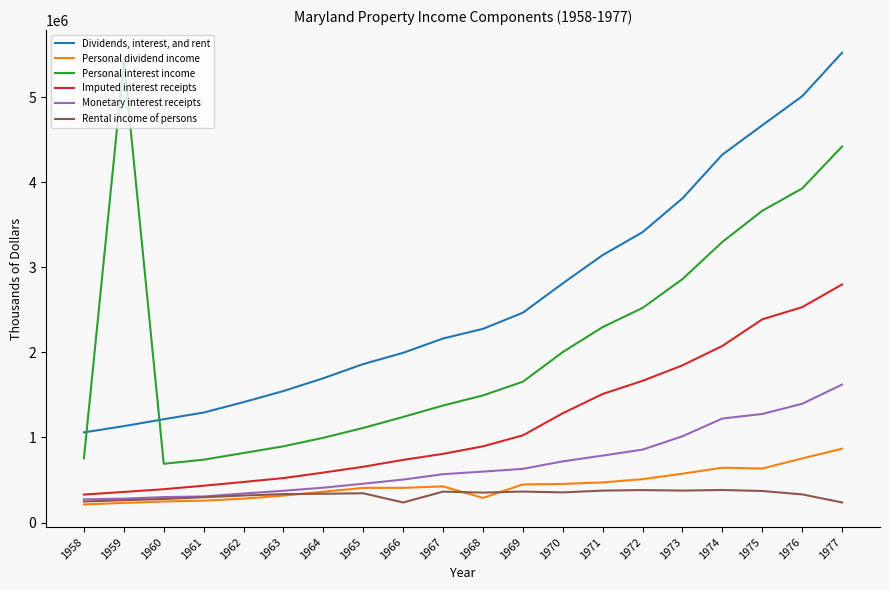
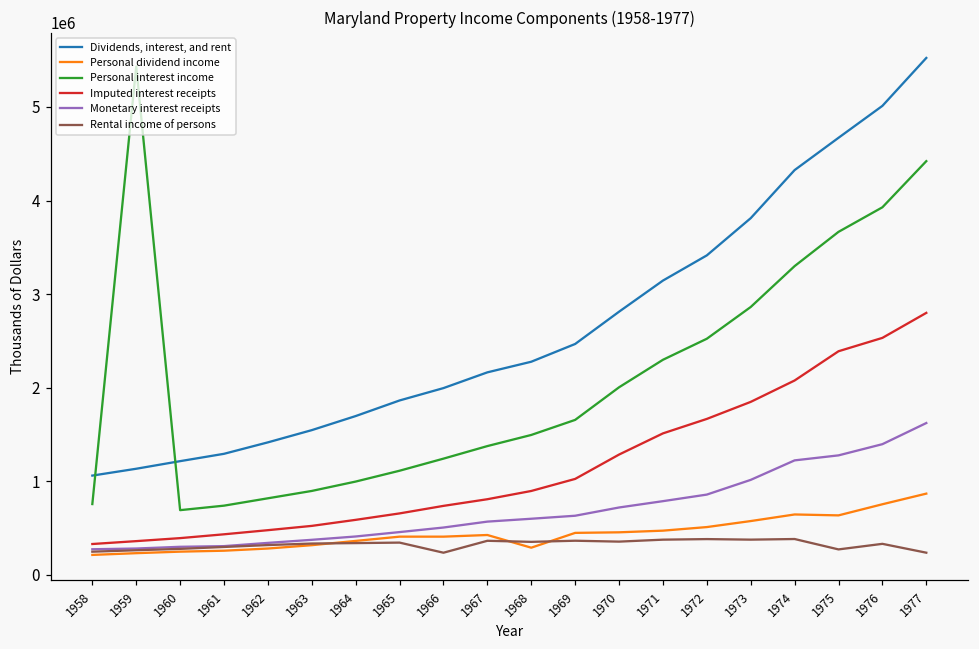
Rental income of persons, 1975: 400000 -> 300000
